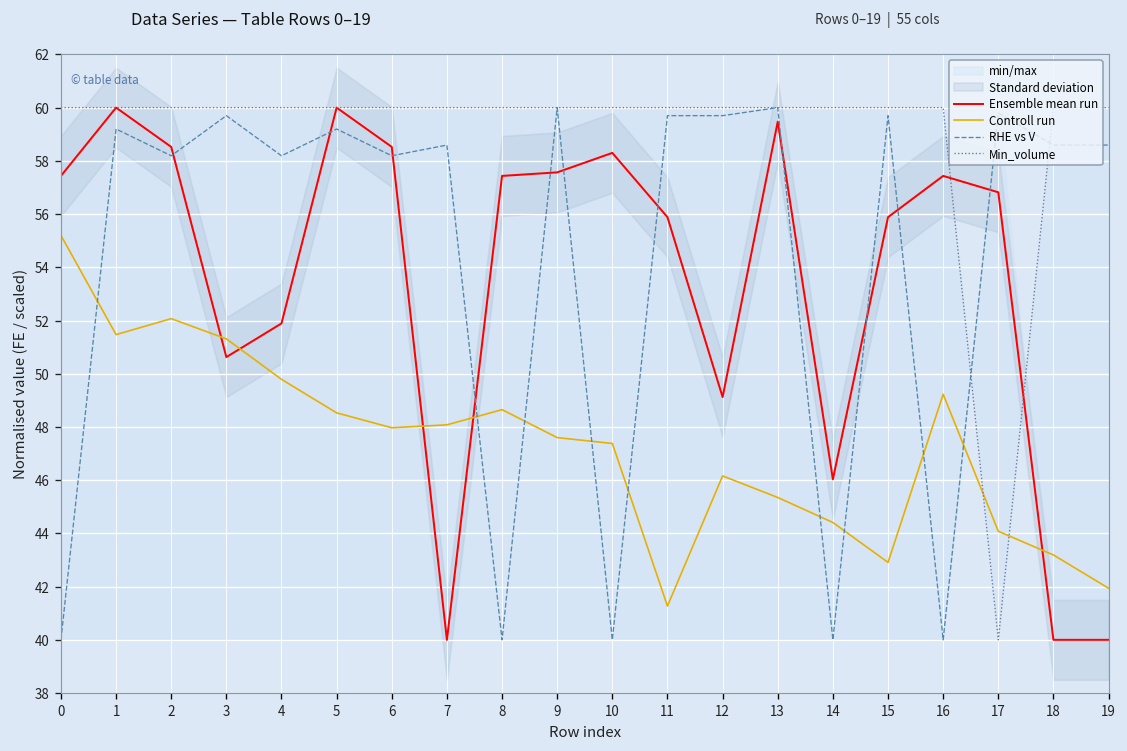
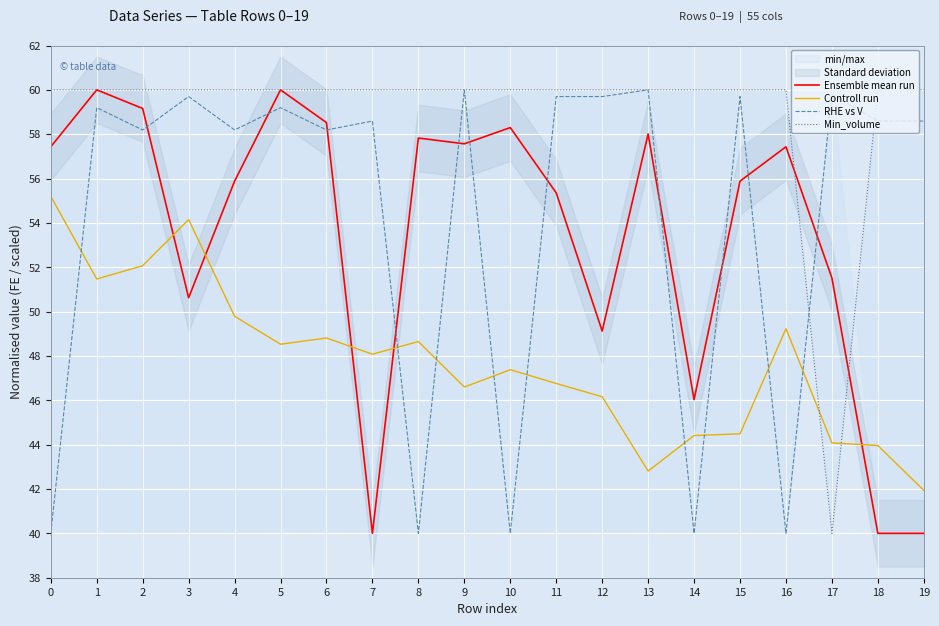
Ensemble mean run, 2: 58.5 -> 59.2
Controll run, 3: 51.3 -> 54.2
Ensemble mean run, 4: 51.9 -> 55.9
Controll run, 6: 48.0 -> 48.8
Ensemble mean run, 8: 57.4 -> 57.8
Controll run, 9: 47.6 -> 46.6
Ensemble mean run, 11: 55.9 -> 55.4
Controll run, 11: 41.3 -> 46.8
Ensemble mean run, 13: 59.5 -> 58.0
Controll run, 13: 45.4 -> 42.8
Controll run, 15: 42.9 -> 44.5
Ensemble mean run, 17: 56.8 -> 51.5
Controll run, 18: 43.2 -> 44.0
